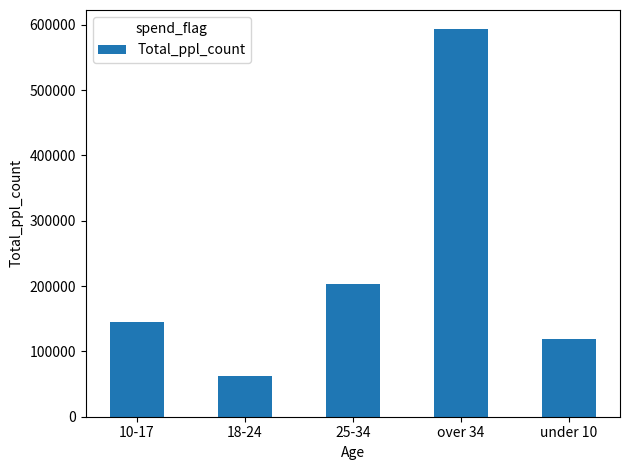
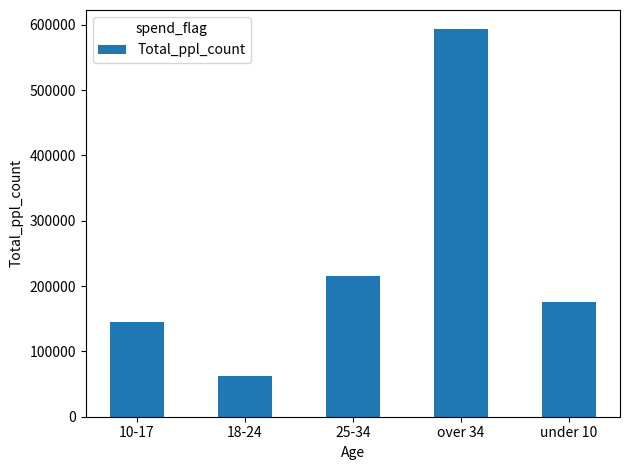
25-34: 200000 -> 220000
under 10: 120000 -> 180000
